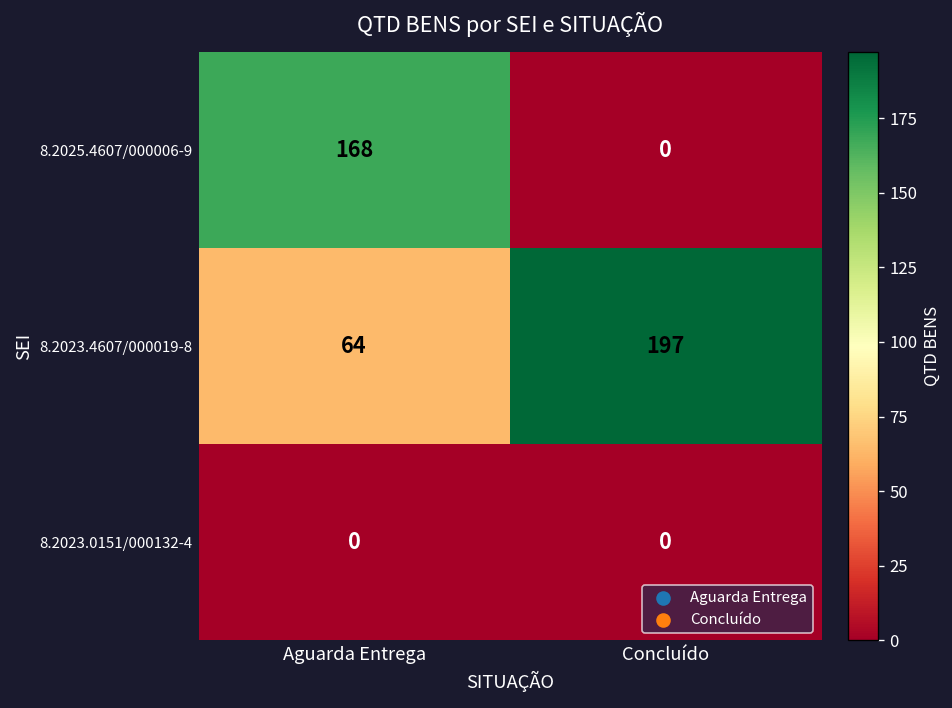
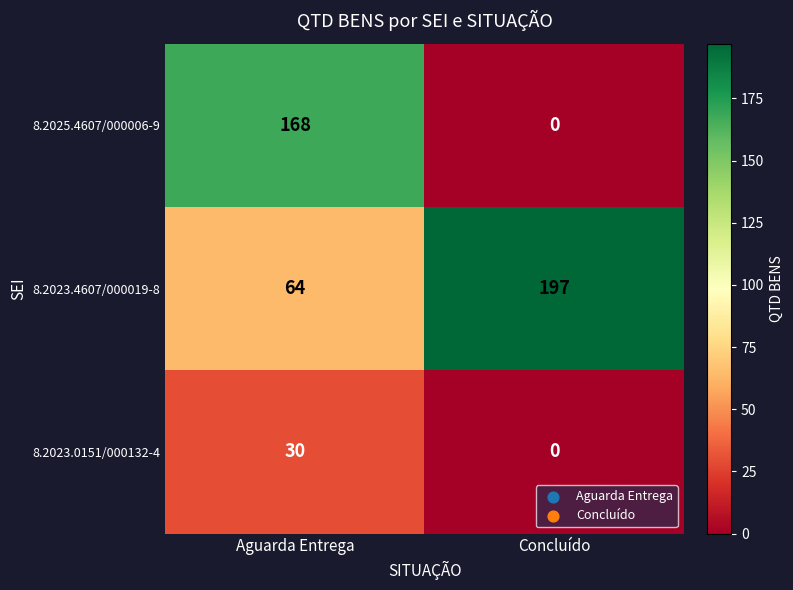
8.2023.0151/000132-4, Aguarda Entrega: 0 -> 30
